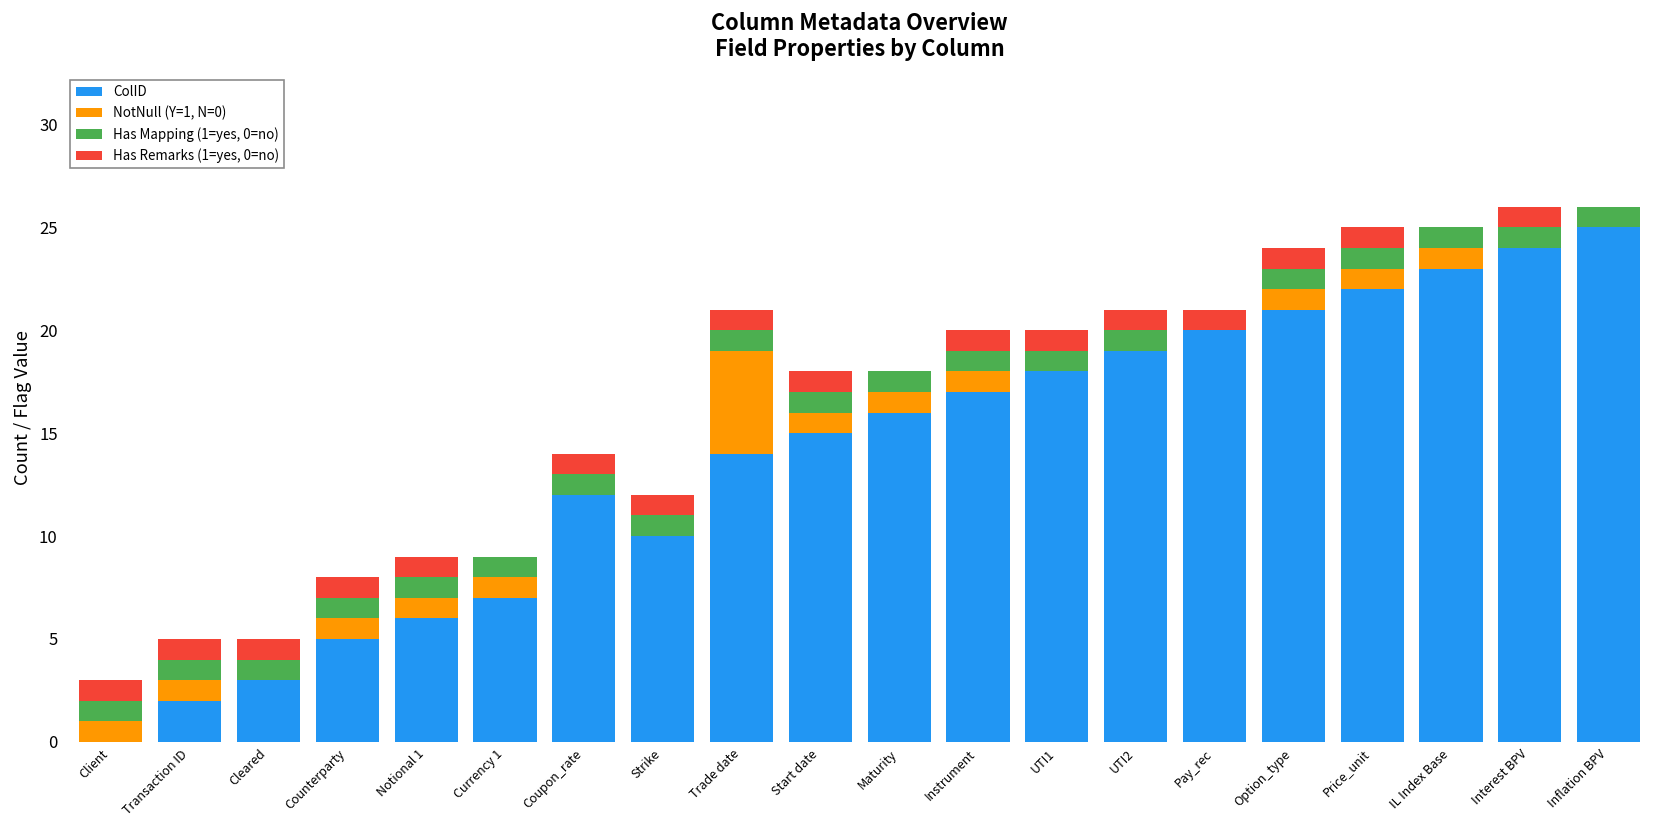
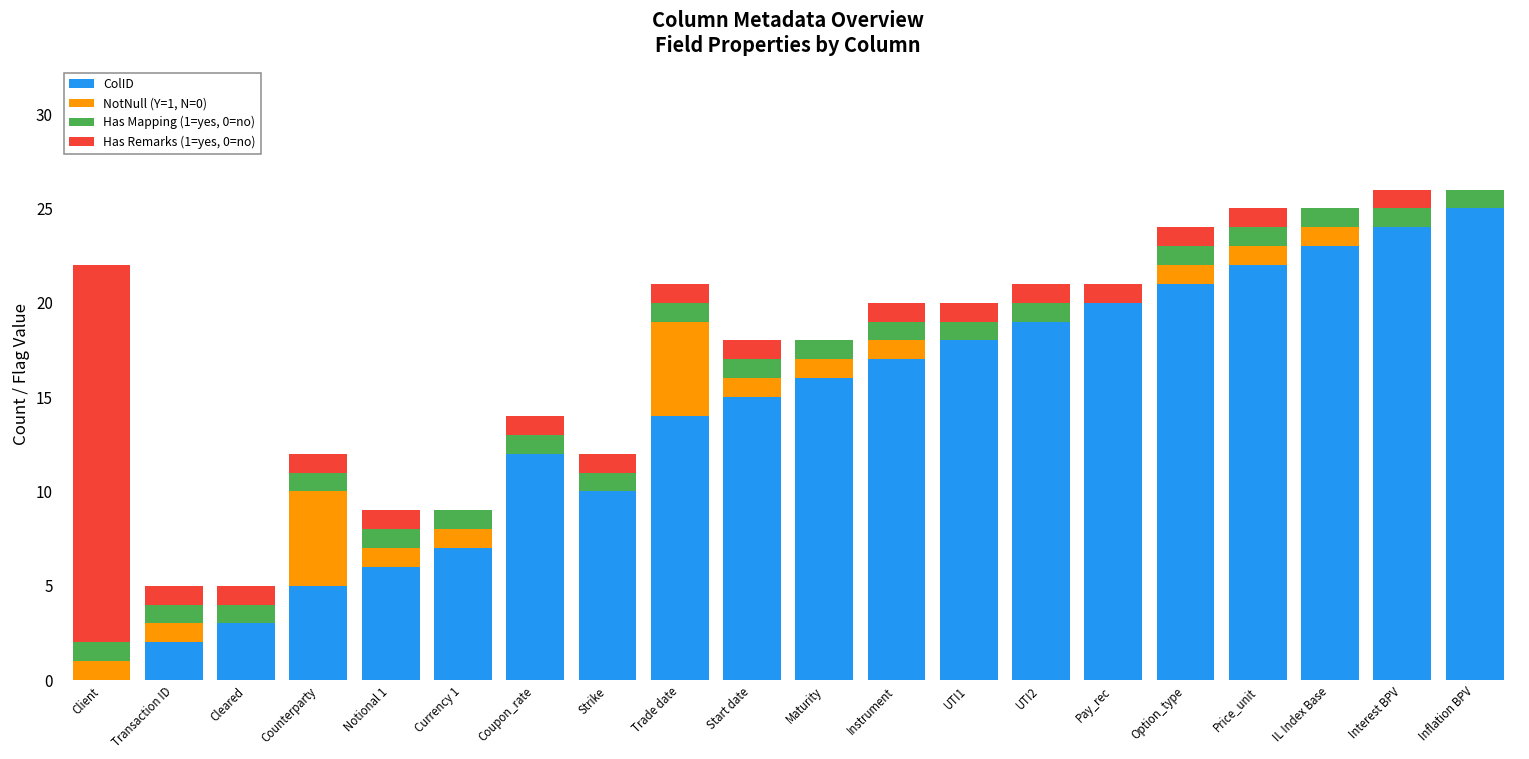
Has Remarks (1=yes, 0=no), Client: 1 -> 20
NotNull (Y=1, N=0), Counterparty: 1 -> 5
